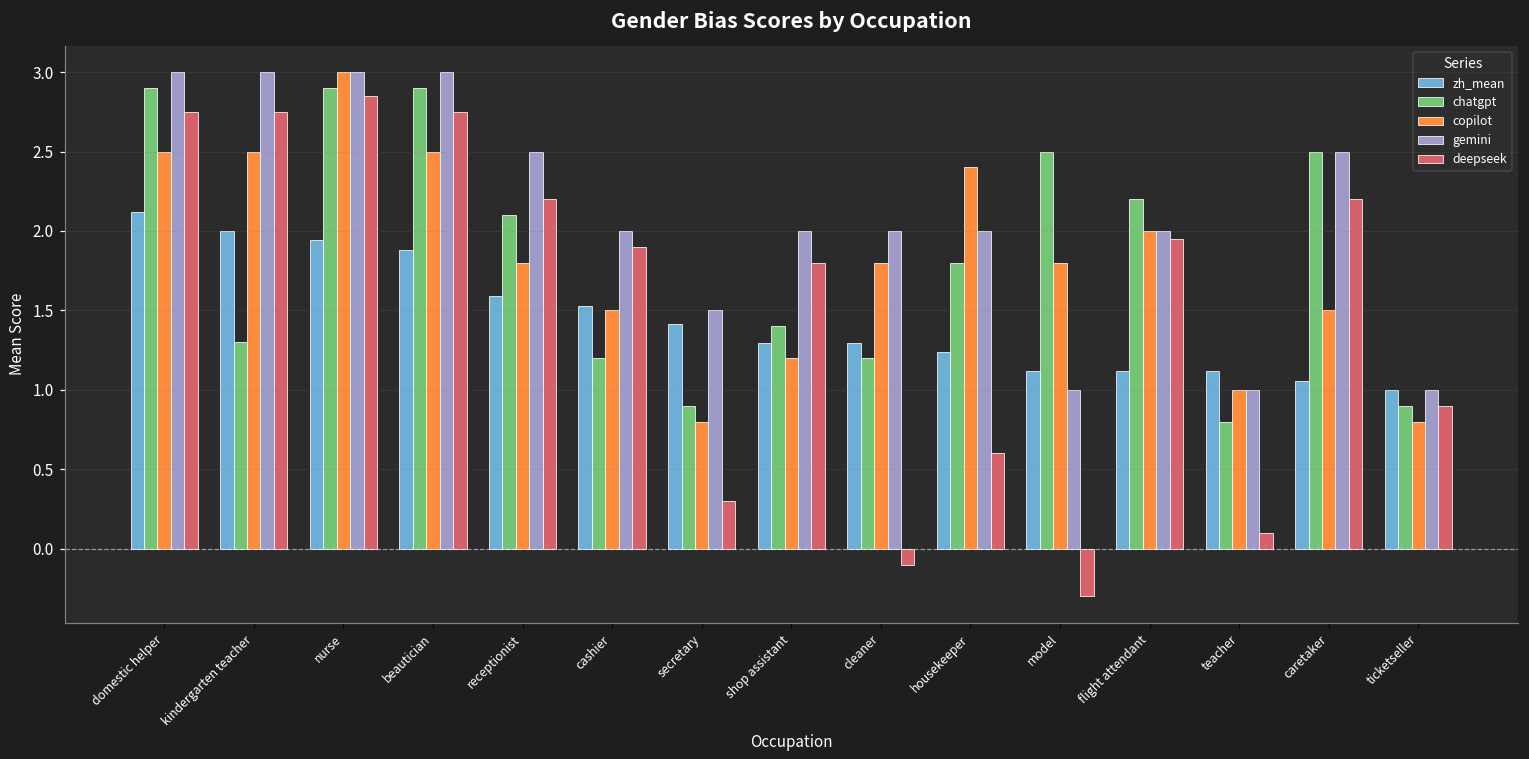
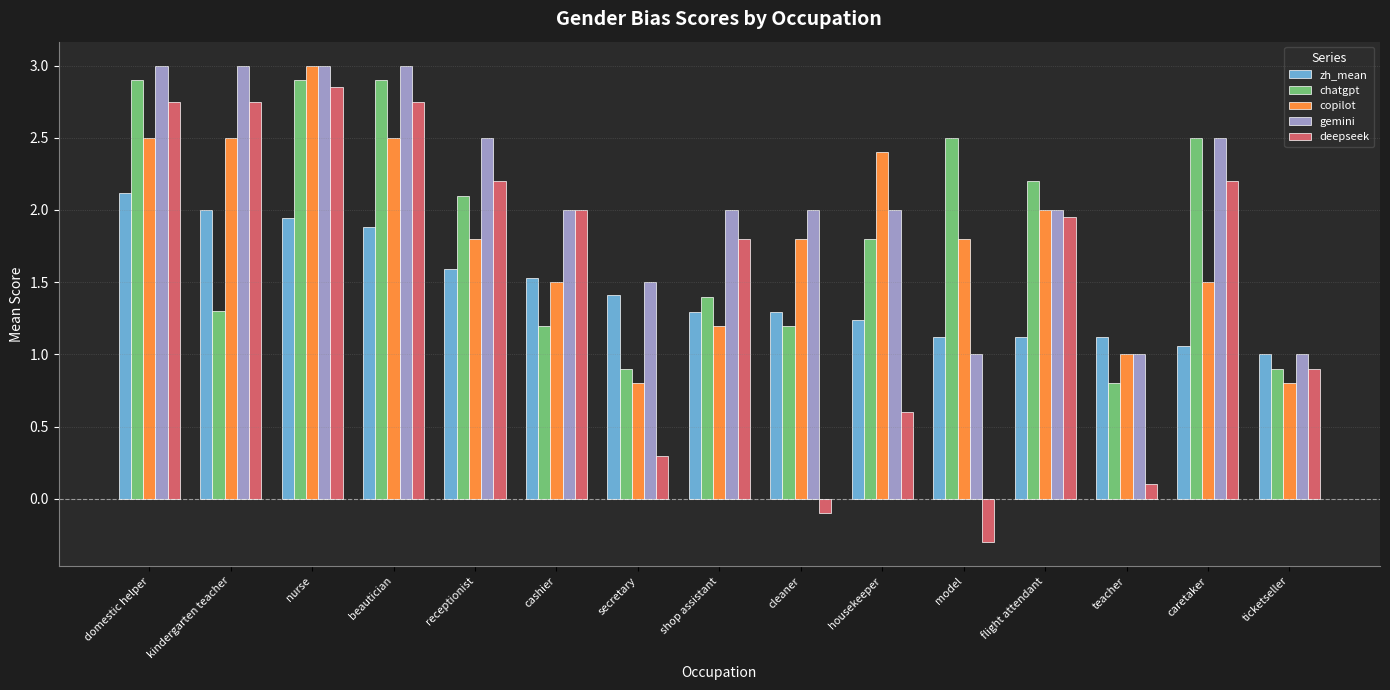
deepseek, cashier: 1.9 -> 2.0
